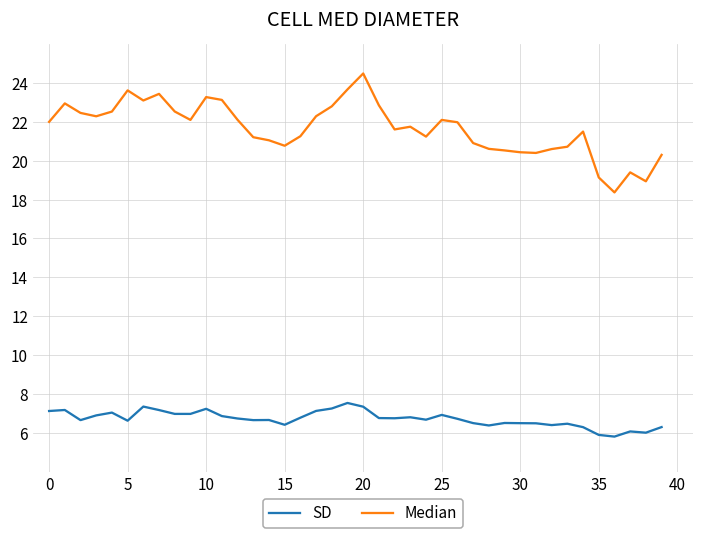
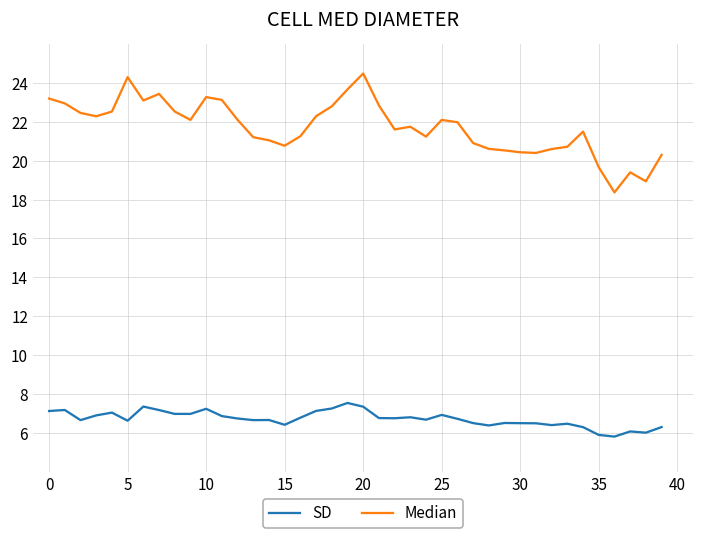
Median, 0: 22.0 -> 23.2
Median, 5: 23.6 -> 24.3
Median, 35: 19.1 -> 19.7
